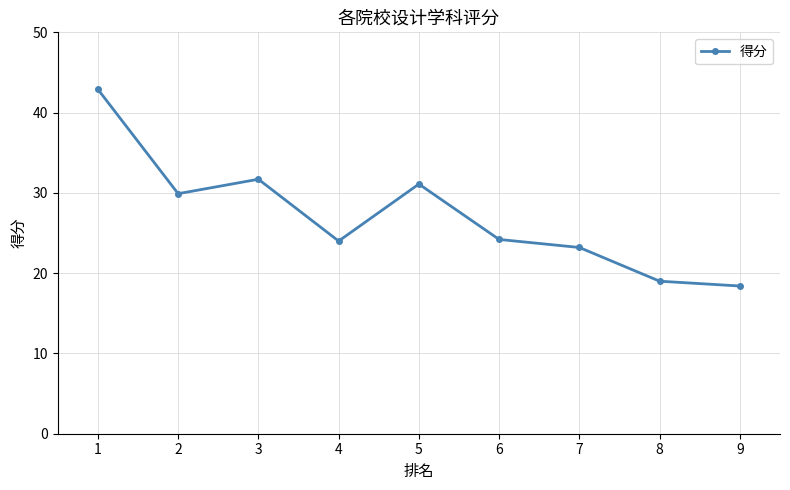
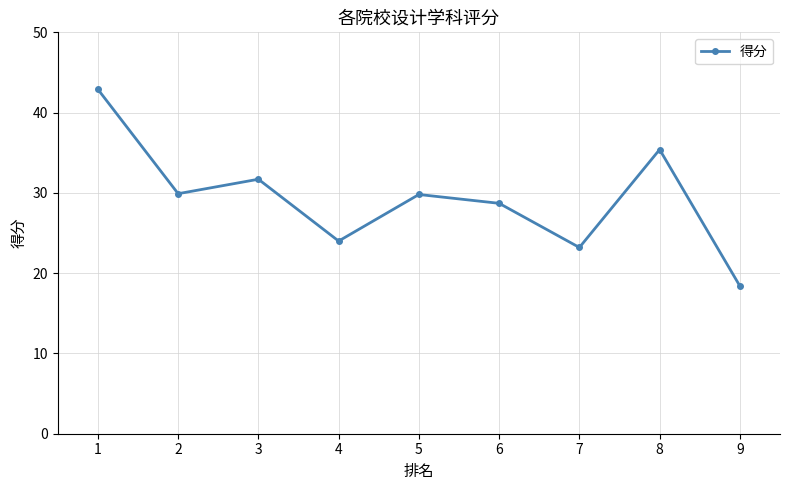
5: 31 -> 30
6: 24 -> 29
8: 19 -> 35
